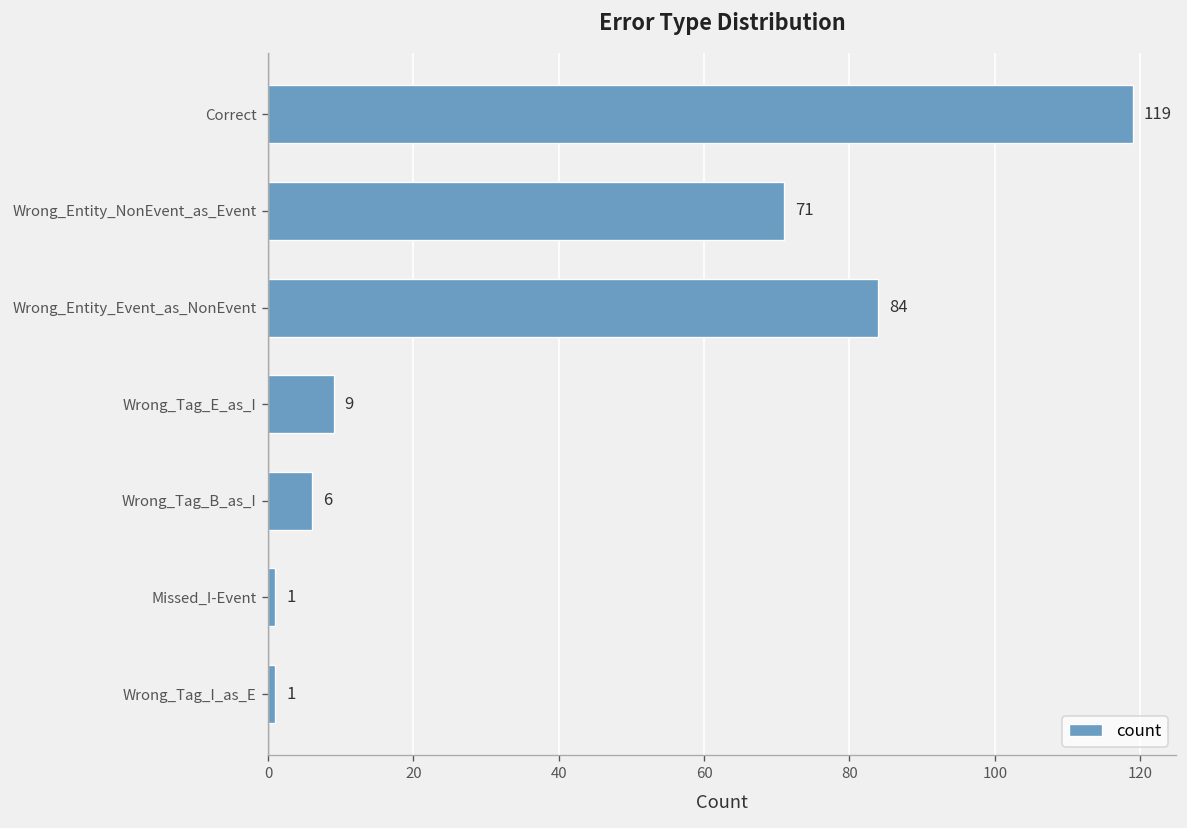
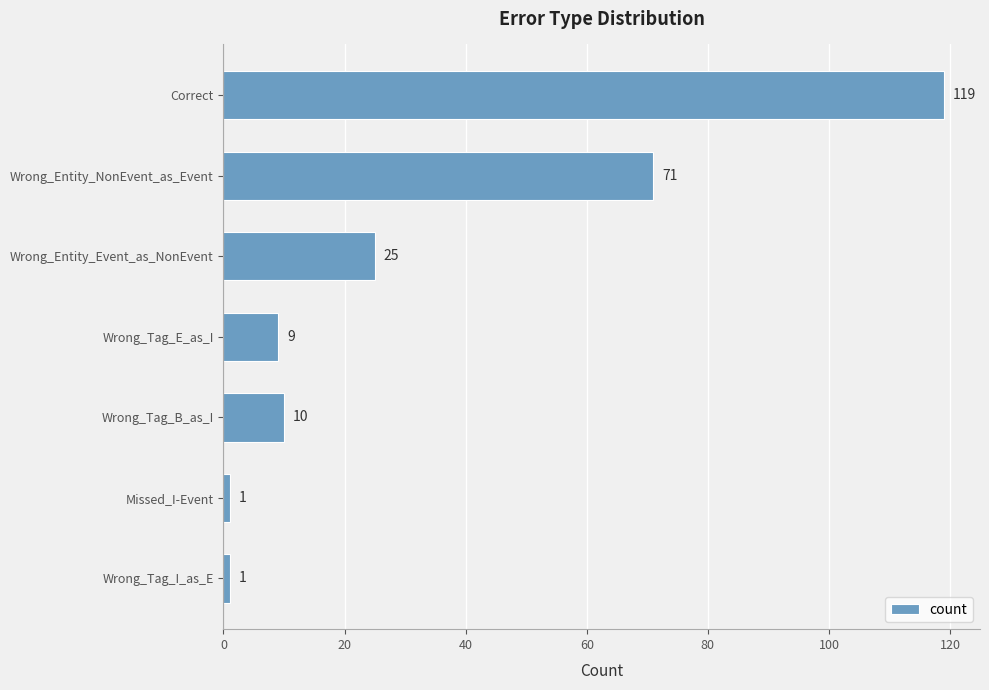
Wrong_Entity_Event_as_NonEvent: 84 -> 25
Wrong_Tag_B_as_I: 6 -> 10
